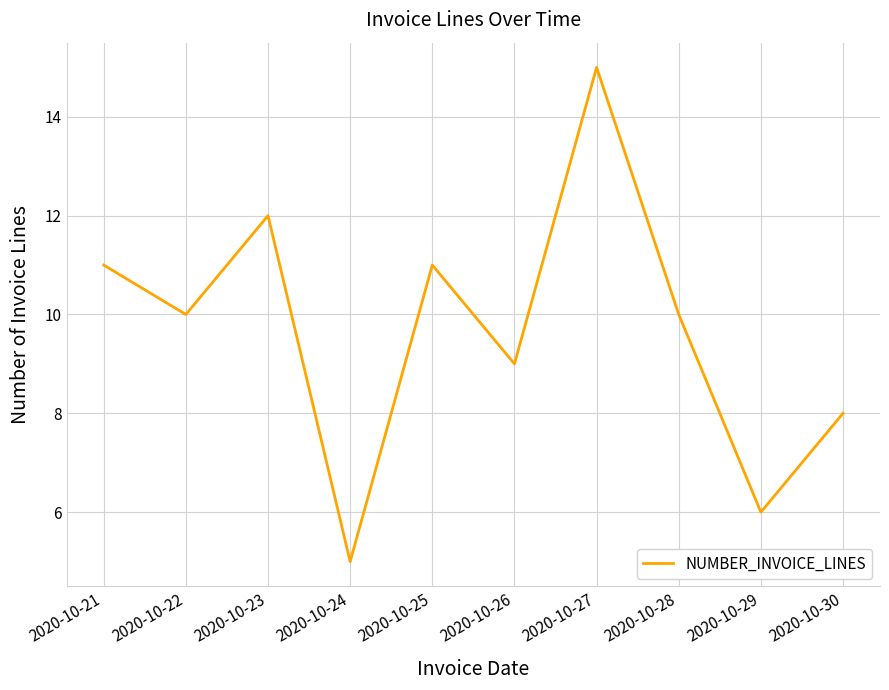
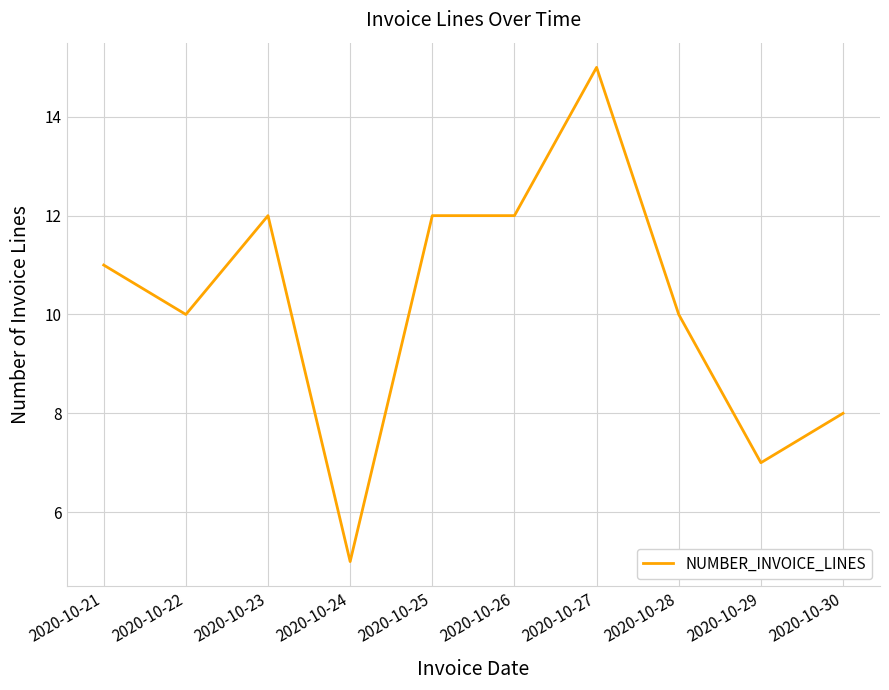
2020-10-25: 11 -> 12
2020-10-26: 9 -> 12
2020-10-29: 6 -> 7
